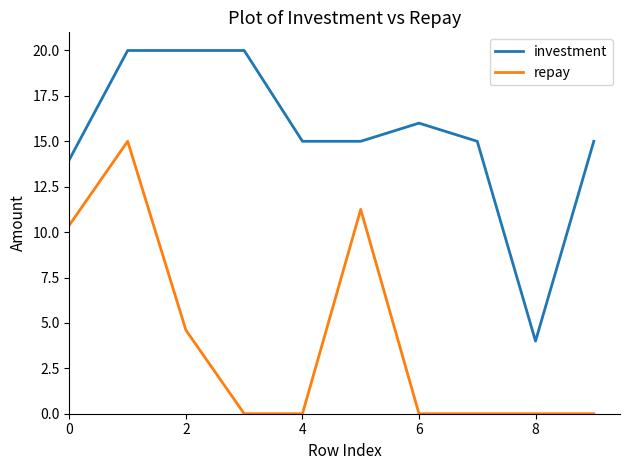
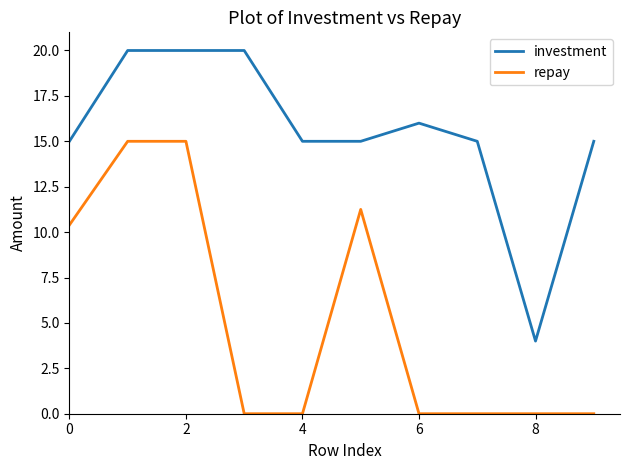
investment, 0: 14 -> 15
repay, 2: 4.6 -> 15.0
